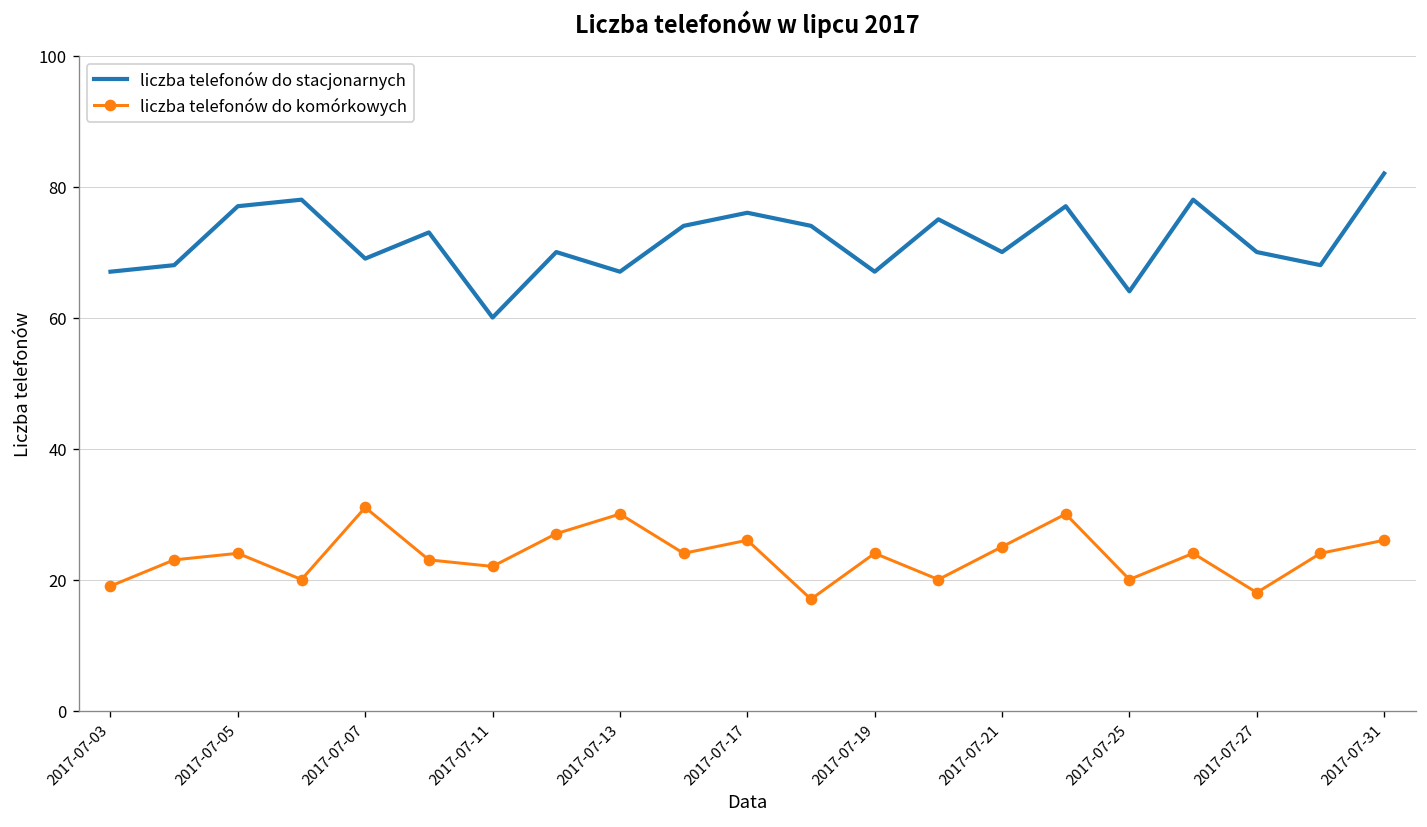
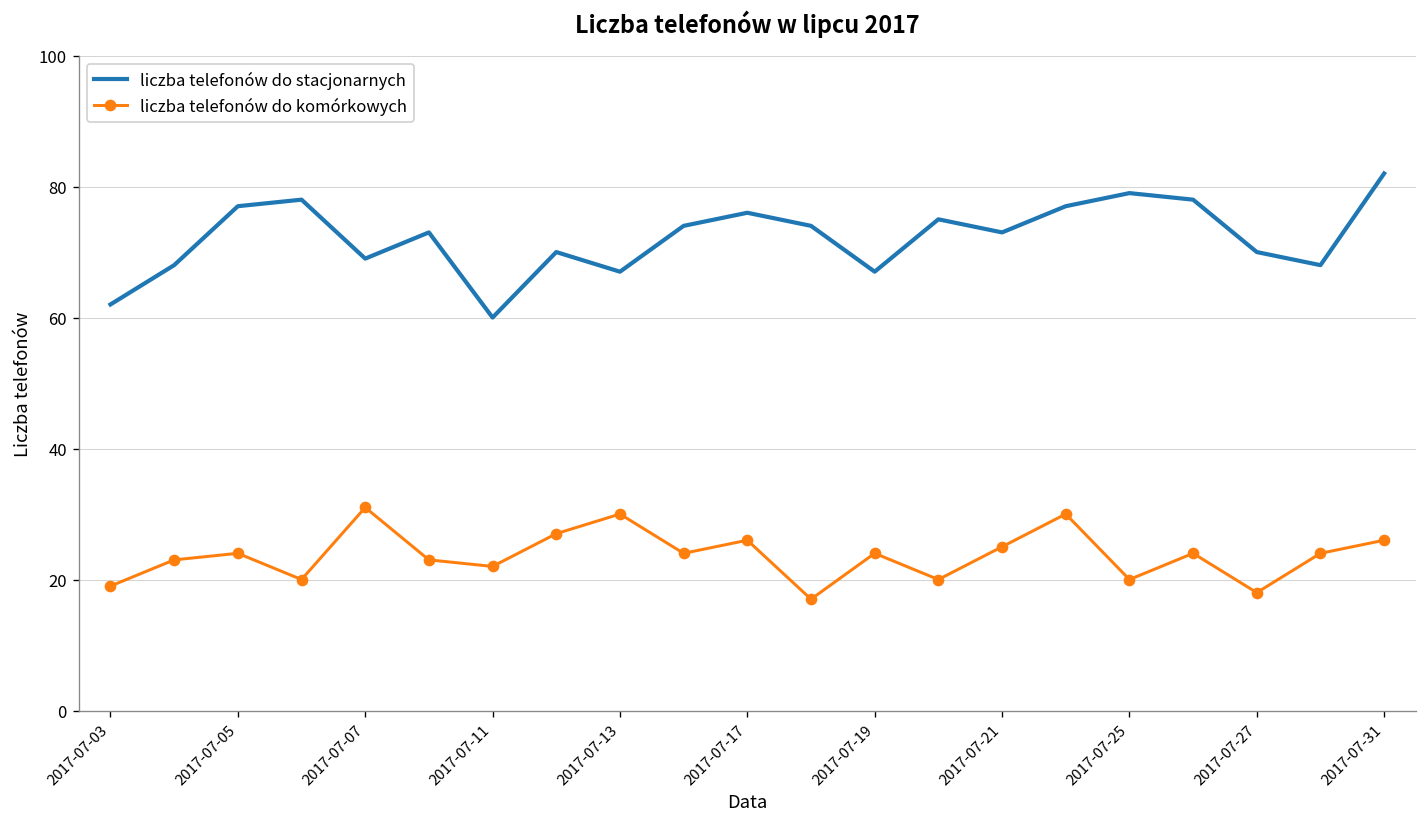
liczba telefonów do stacjonarnych, 2017-07-03: 67 -> 62
liczba telefonów do stacjonarnych, 2017-07-21: 70 -> 73
liczba telefonów do stacjonarnych, 2017-07-25: 64 -> 79
